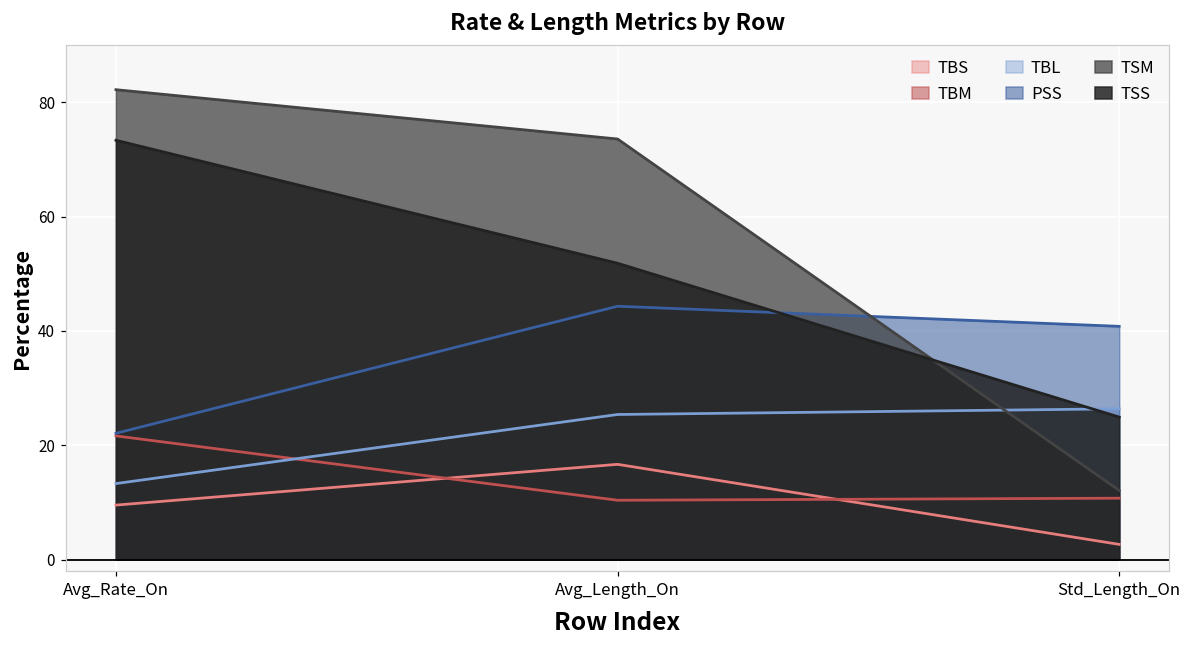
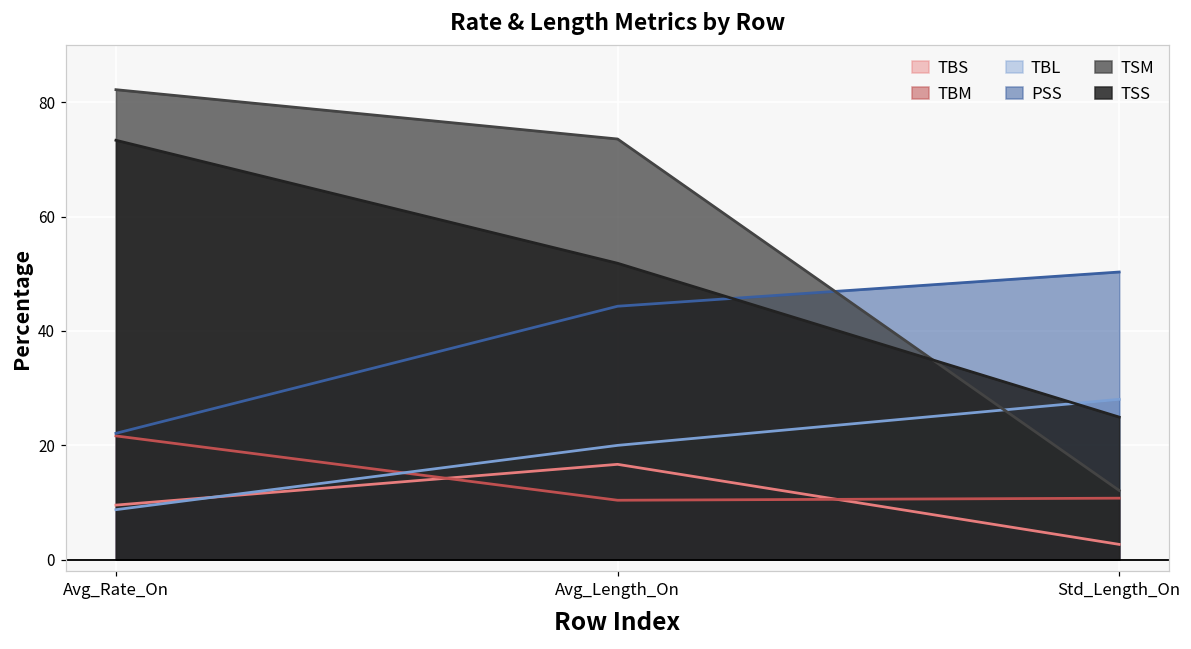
TBL, Avg_Rate_On: 13 -> 9
TBL, Avg_Length_On: 25 -> 20
TBL, Std_Length_On: 26 -> 28
PSS, Std_Length_On: 41 -> 50
